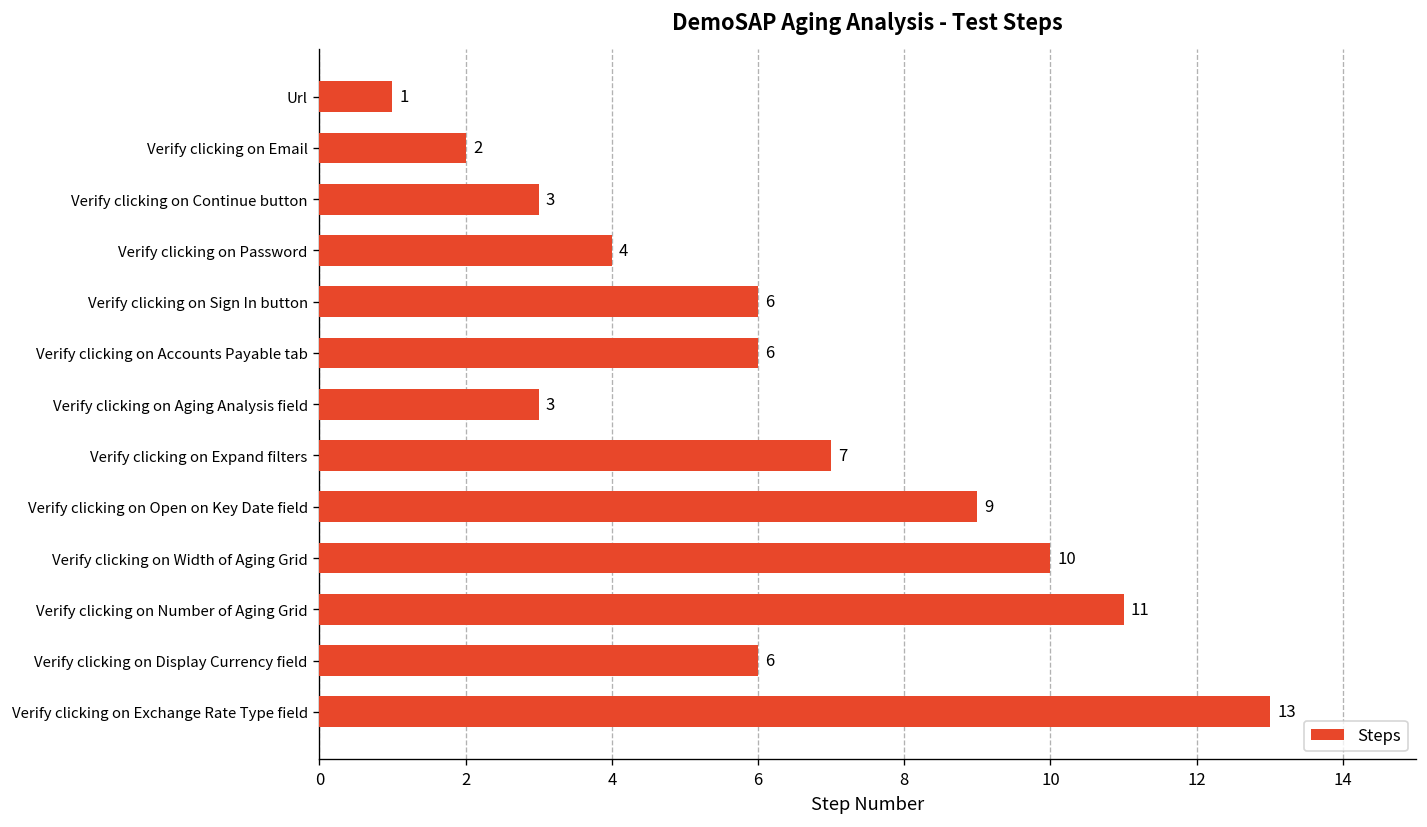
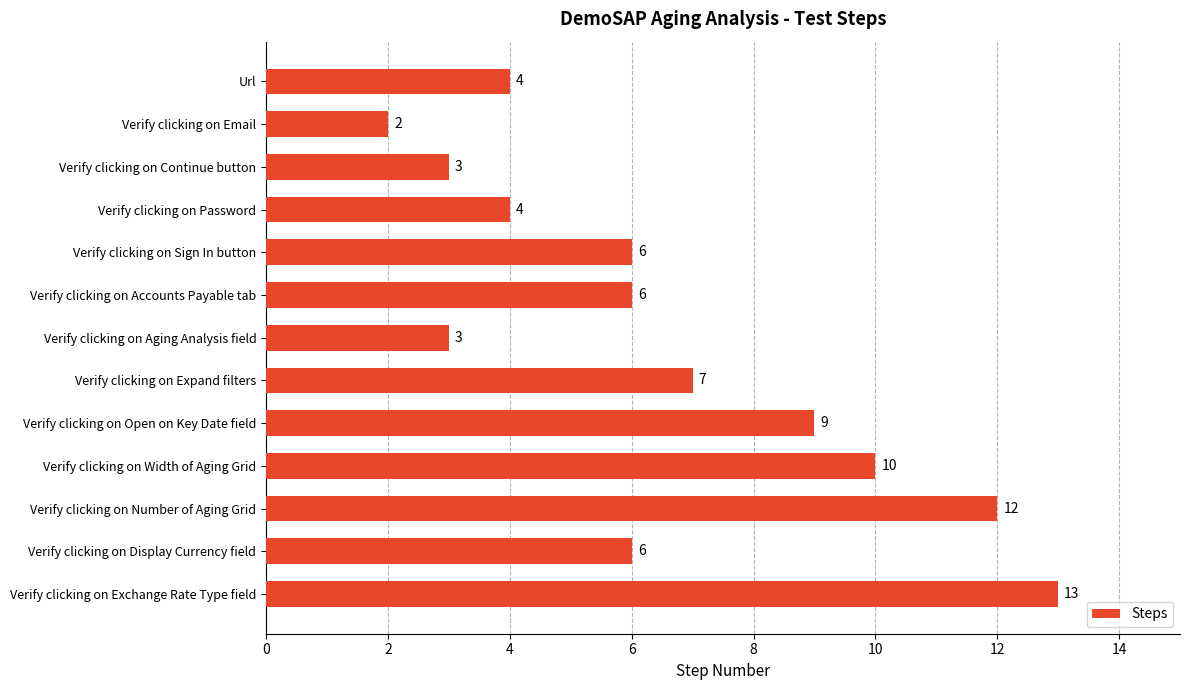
Url: 1 -> 4
Verify clicking on Number of Aging Grid: 11 -> 12
